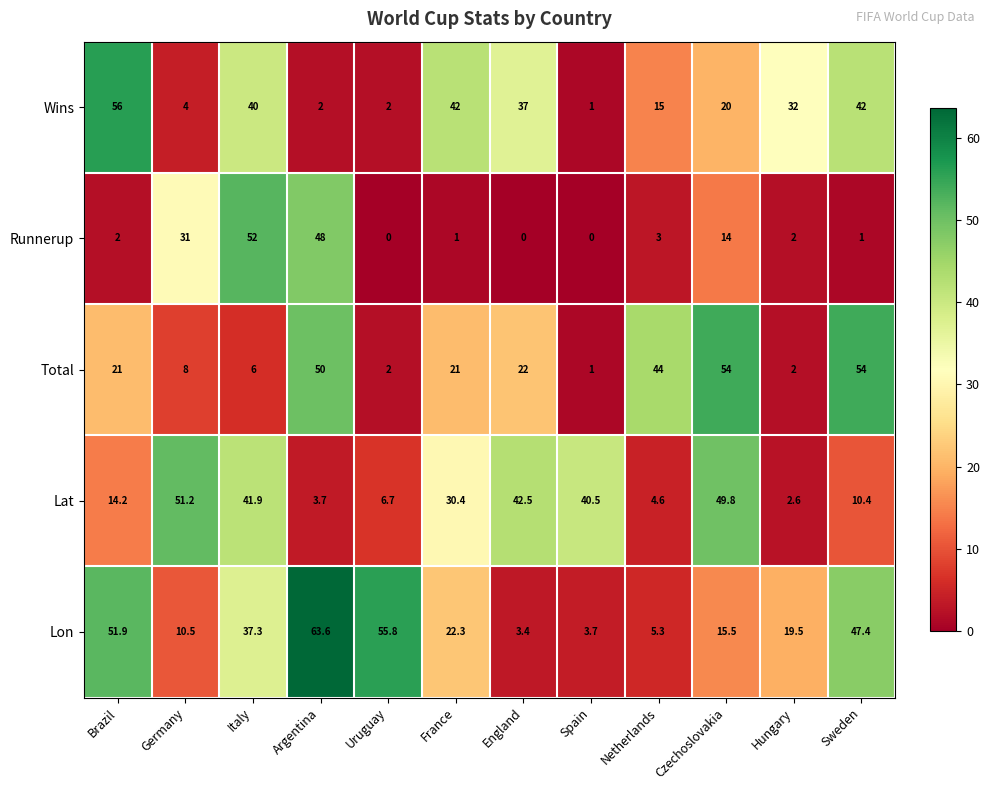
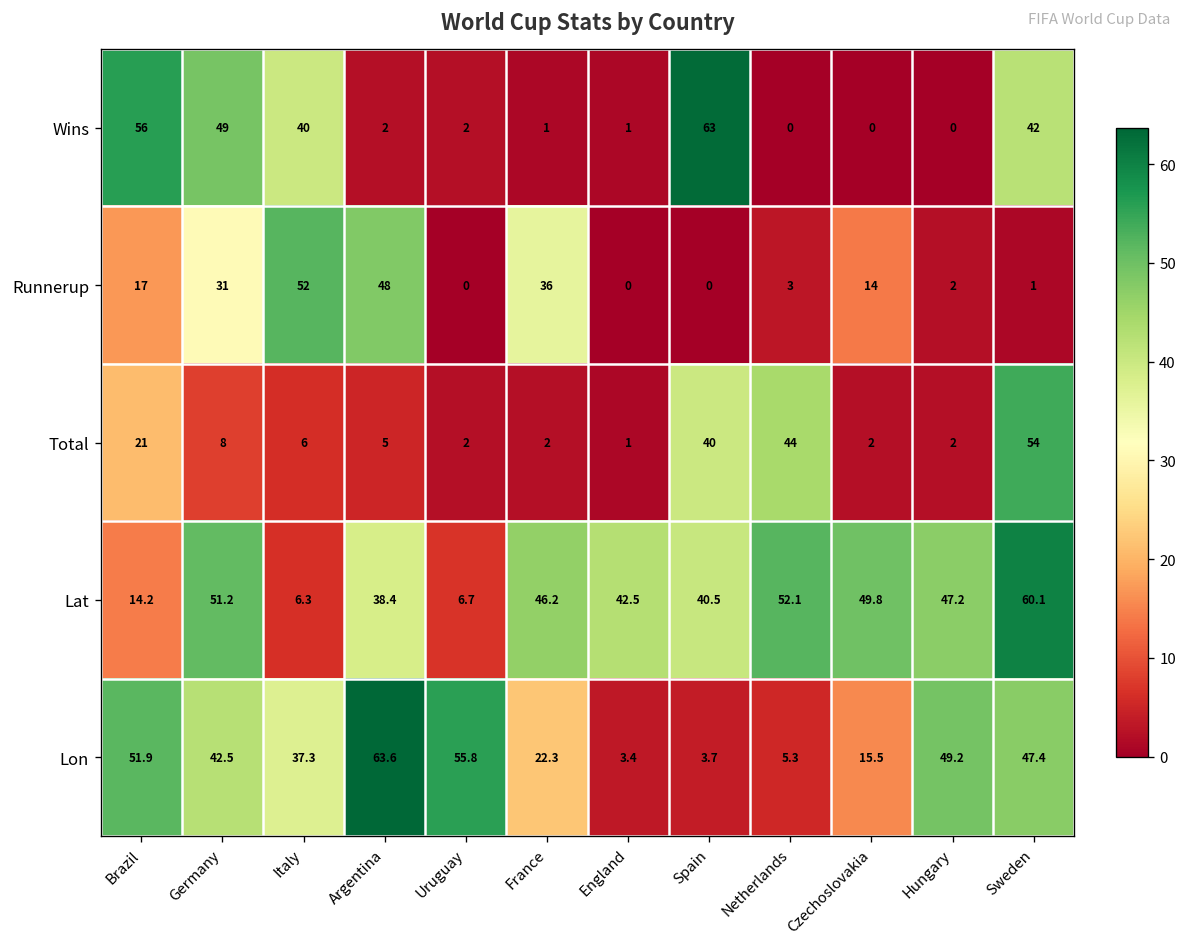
Wins, Germany: 4 -> 49
Wins, France: 42 -> 1
Wins, England: 37 -> 1
Wins, Spain: 1 -> 63
Wins, Netherlands: 15 -> 0
Wins, Czechoslovakia: 20 -> 0
Wins, Hungary: 32 -> 0
Runnerup, Brazil: 2 -> 17
Runnerup, France: 1 -> 36
Total, Argentina: 50 -> 5
Total, France: 21 -> 2
Total, England: 22 -> 1
Total, Spain: 1 -> 40
Total, Czechoslovakia: 54 -> 2
Lat, Italy: 41.9 -> 6.3
Lat, Argentina: 3.7 -> 38.4
Lat, France: 30.4 -> 46.2
Lat, Netherlands: 4.6 -> 52.1
Lat, Hungary: 2.6 -> 47.2
Lat, Sweden: 10.4 -> 60.1
Lon, Germany: 10.5 -> 42.5
Lon, Hungary: 19.5 -> 49.2
